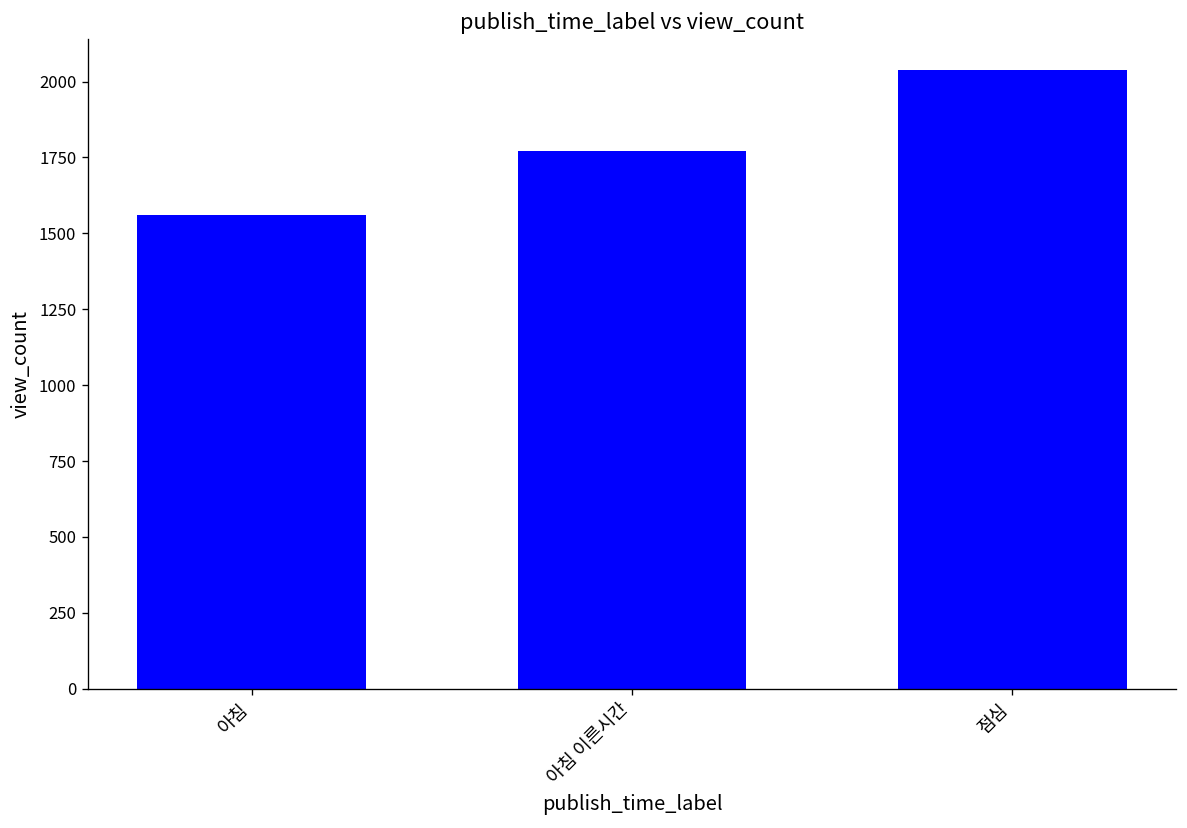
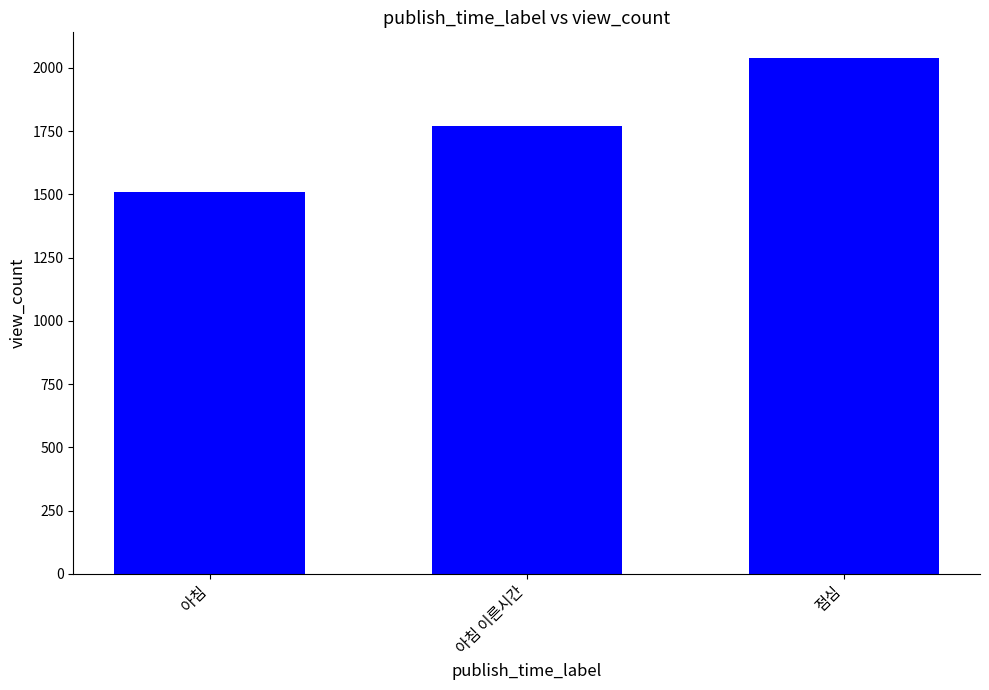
아침: 1560 -> 1510
